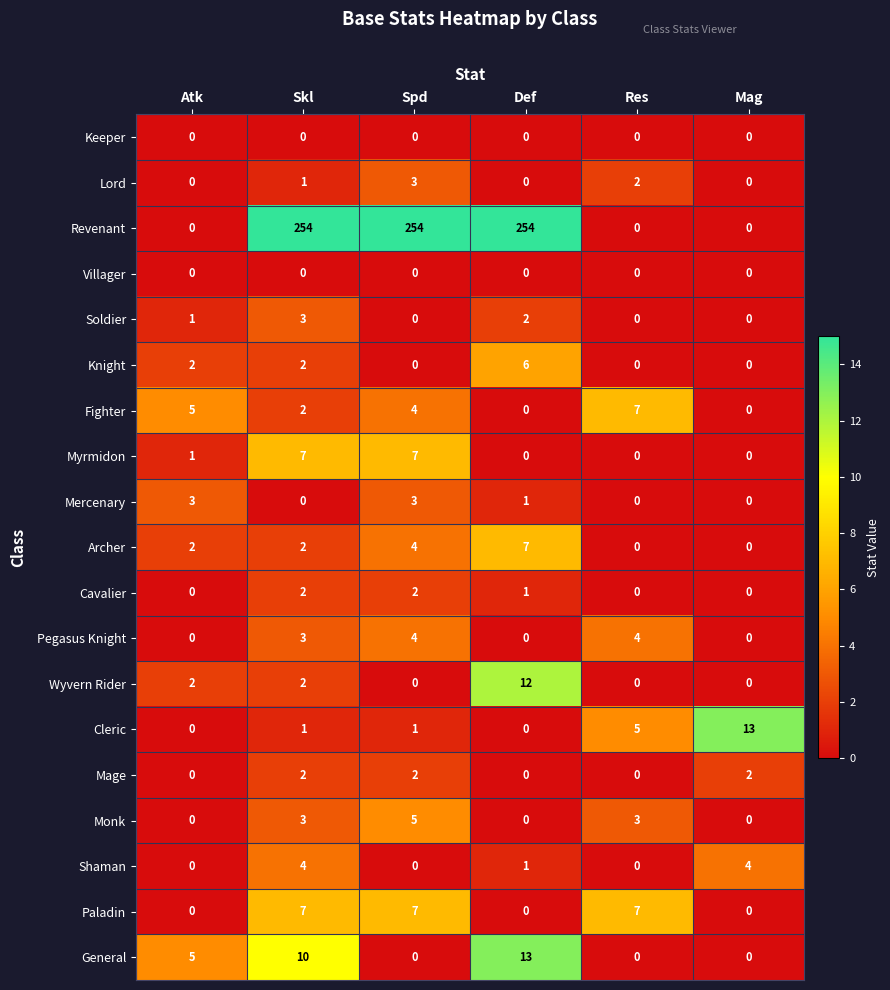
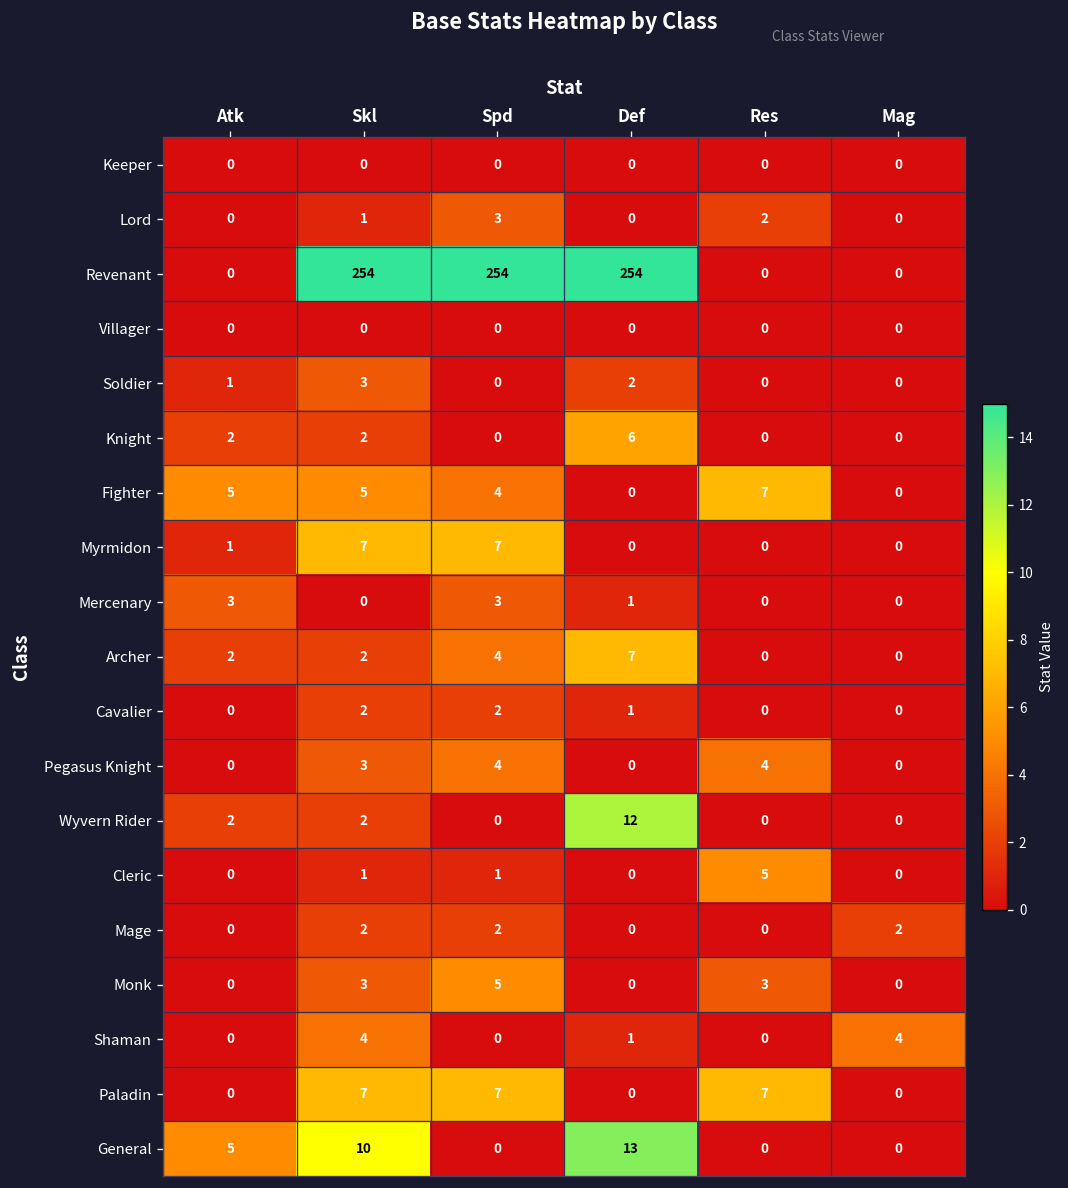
Fighter, Skl: 2 -> 5
Cleric, Mag: 13 -> 0
